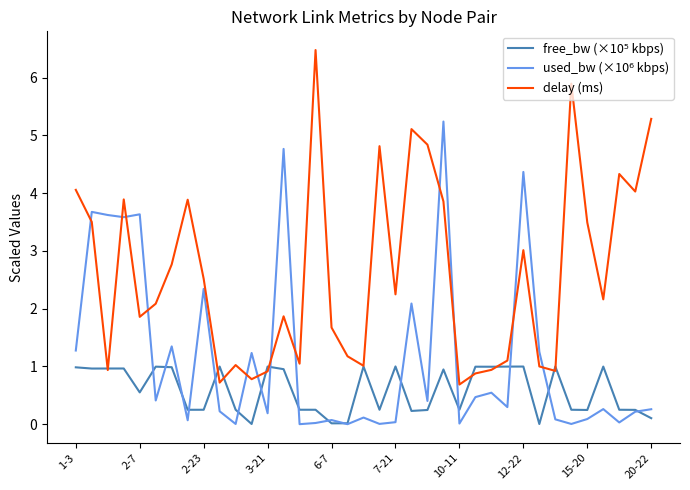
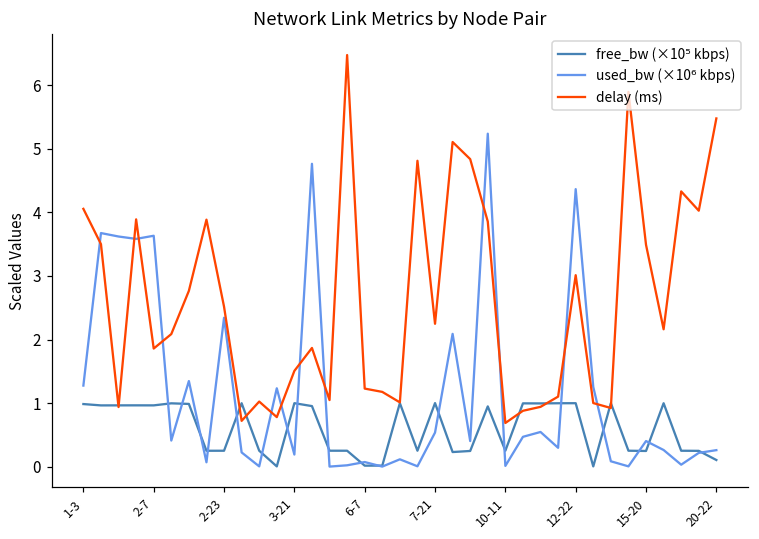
free_bw (×10⁵ kbps), 2-7: 0.6 -> 1.0
delay (ms), 3-21: 0.9 -> 1.5
delay (ms), 6-7: 1.7 -> 1.2
used_bw (×10⁶ kbps), 7-21: 0.0 -> 0.5
used_bw (×10⁶ kbps), 15-20: 0.1 -> 0.4
delay (ms), 20-22: 5.3 -> 5.5
